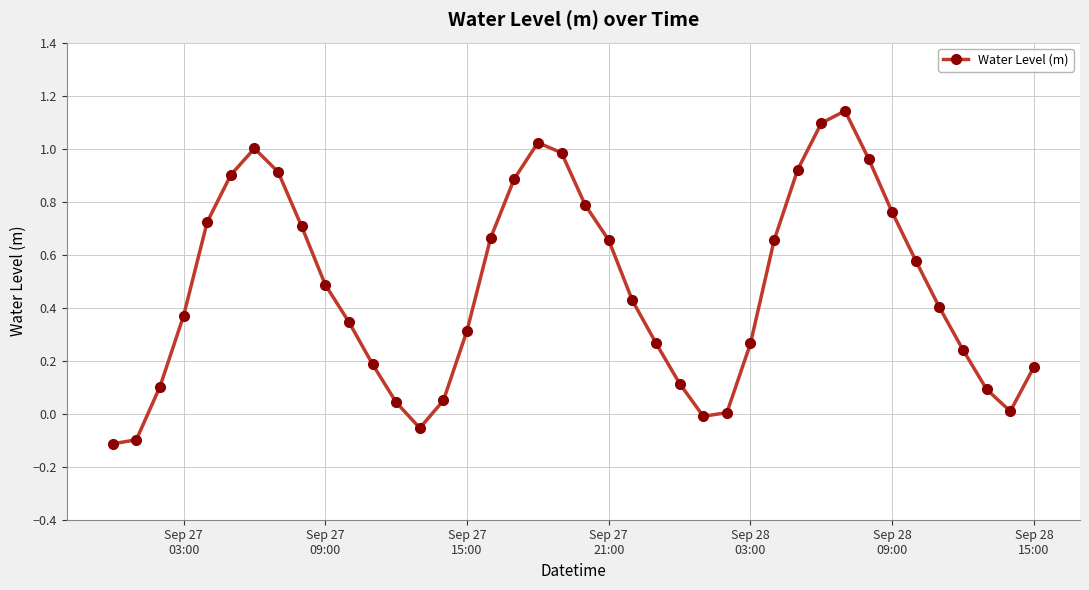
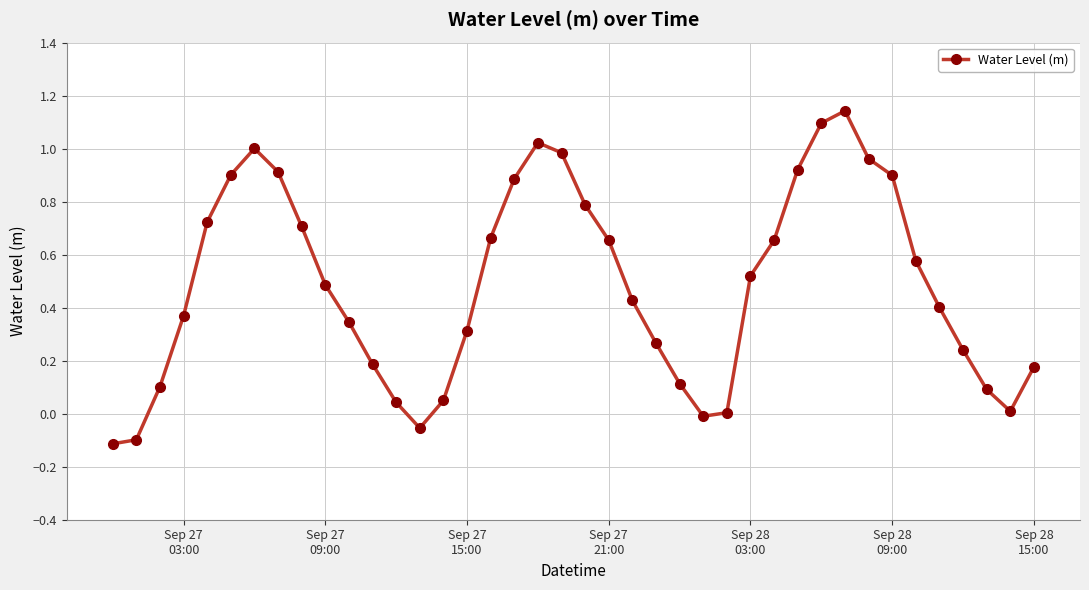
Sep 28 03:00: 0.26 -> 0.52
Sep 28 09:00: 0.76 -> 0.90
